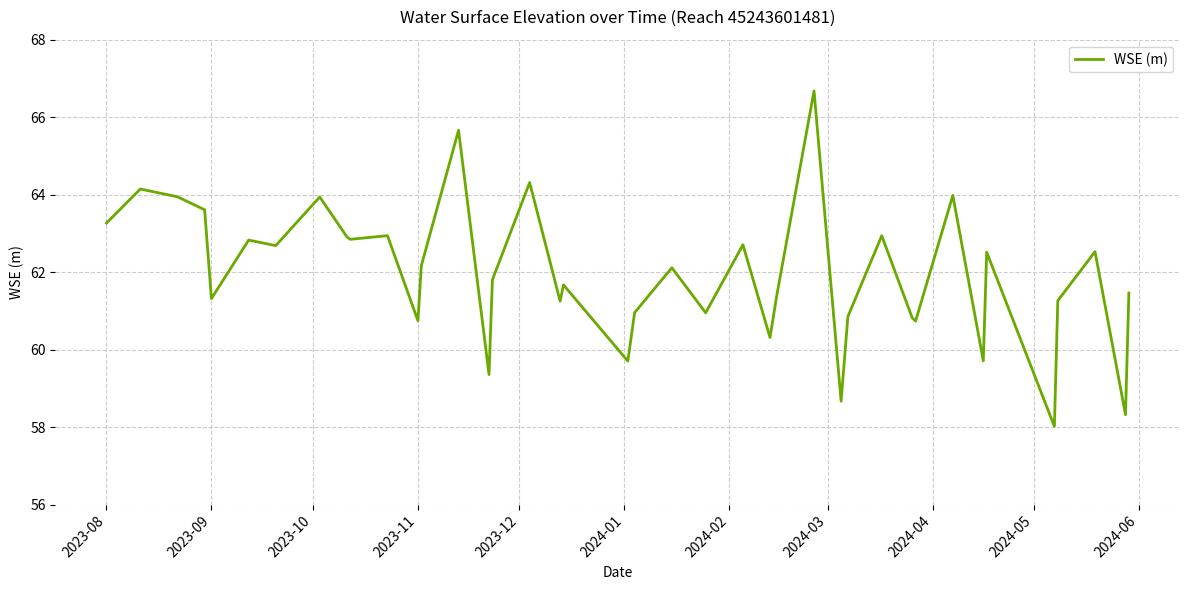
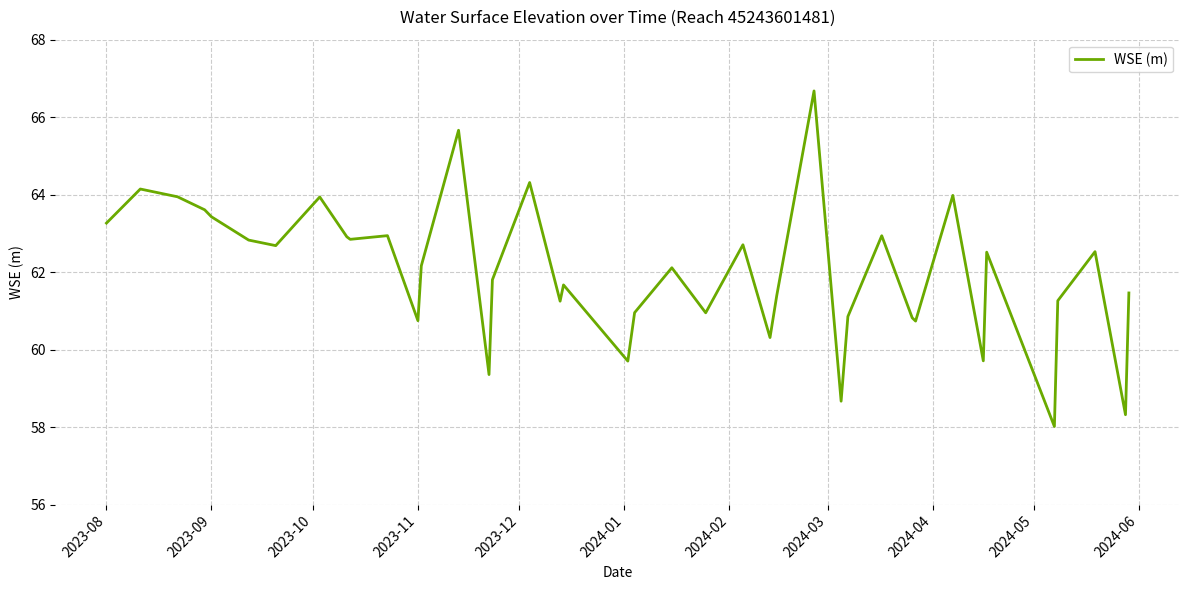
2023-09: 61.3 -> 63.4
